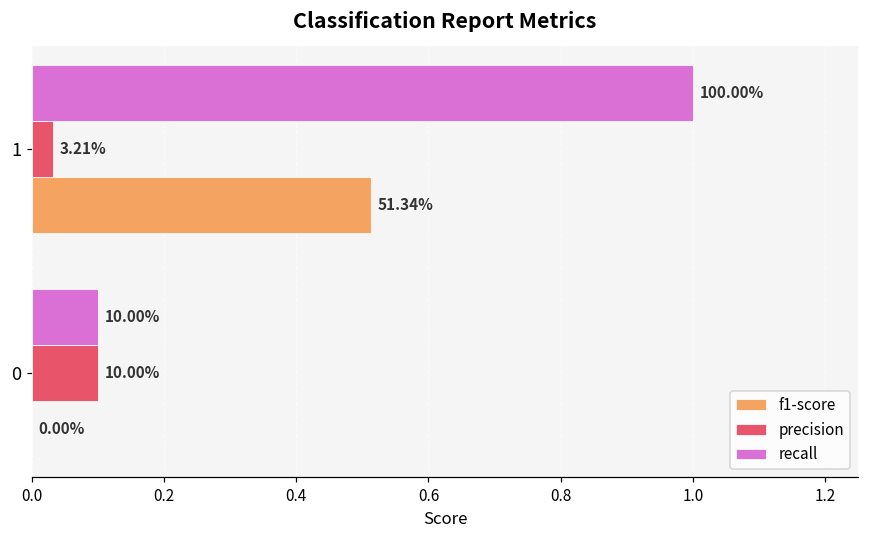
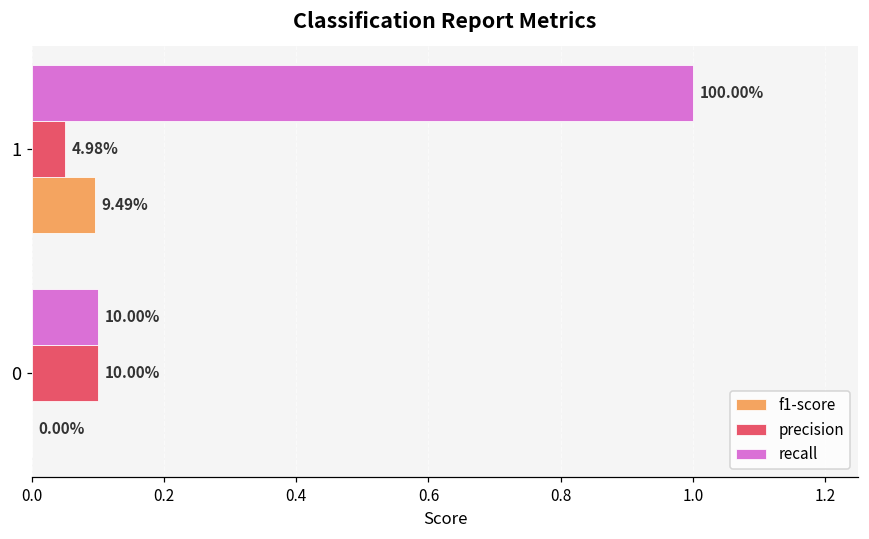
precision, 1: 3.21% -> 4.98%
f1-score, 1: 51.34% -> 9.49%
